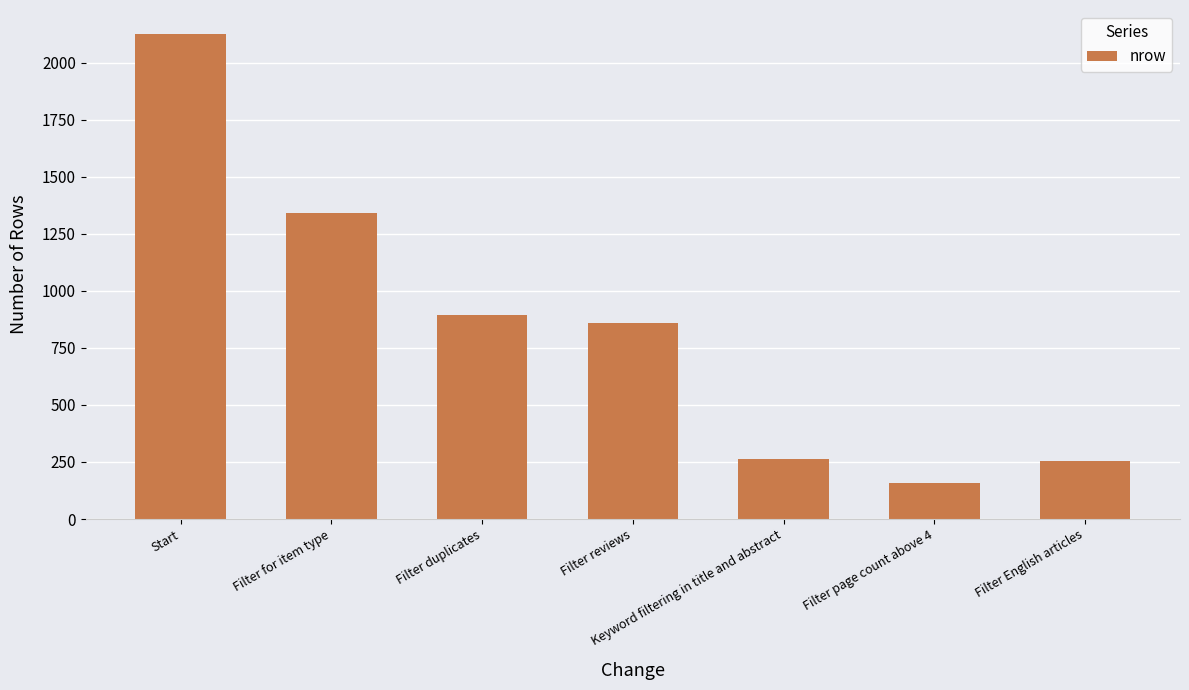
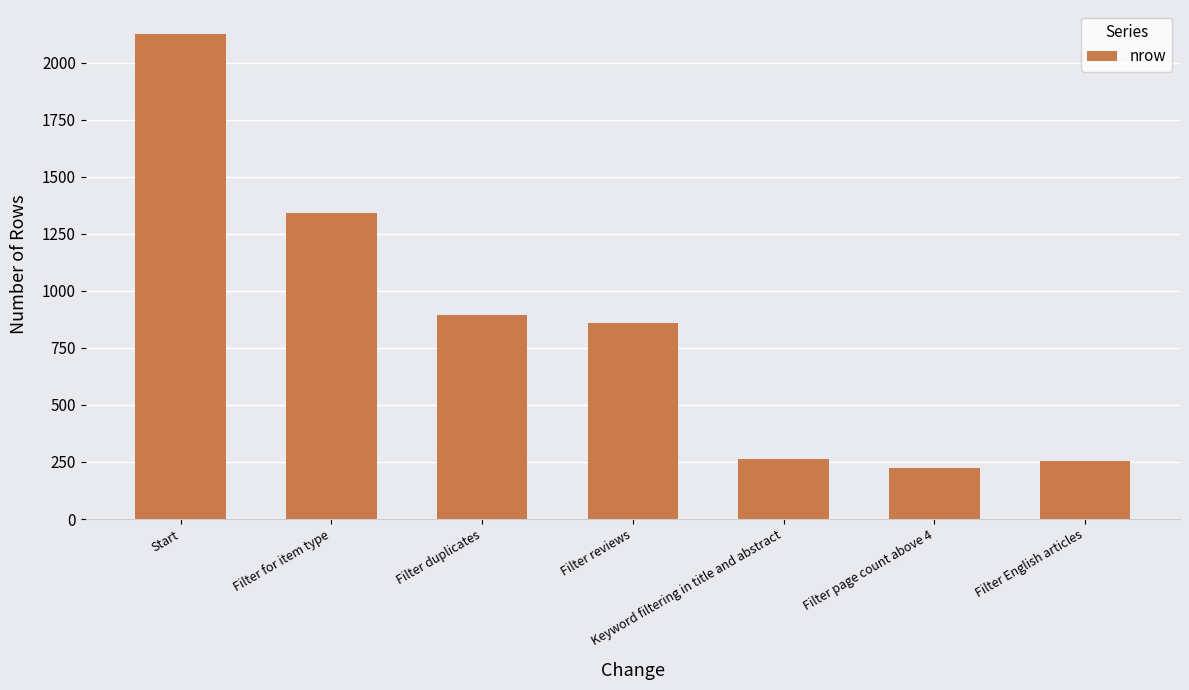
Filter page count above 4: 160 -> 220
